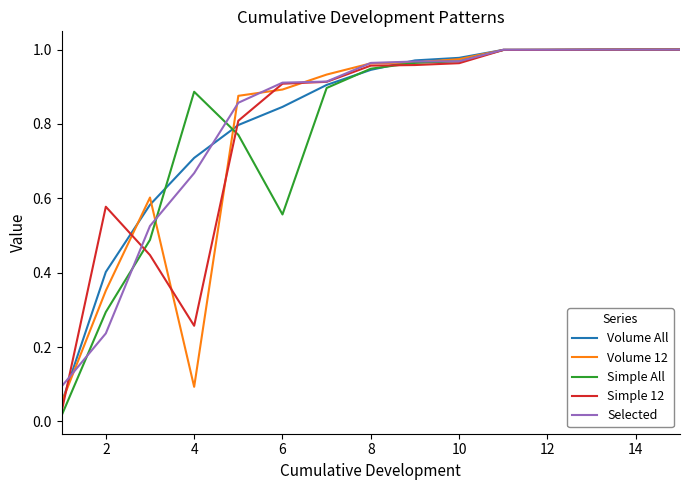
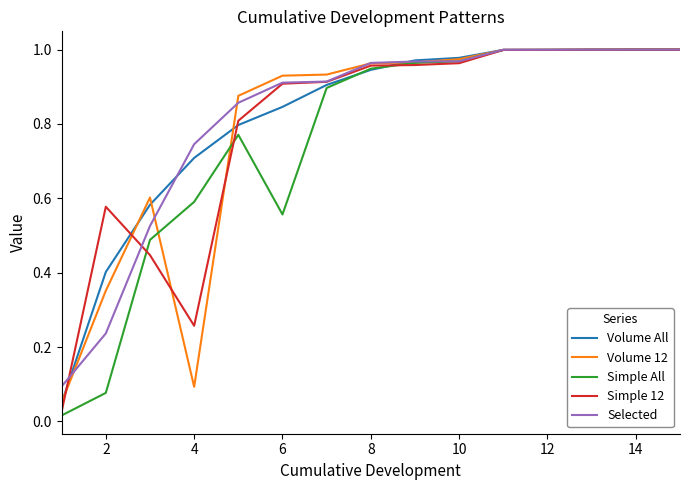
Simple All, 2: 0.29 -> 0.08
Simple All, 4: 0.89 -> 0.59
Selected, 4: 0.67 -> 0.75
Volume 12, 6: 0.89 -> 0.93
